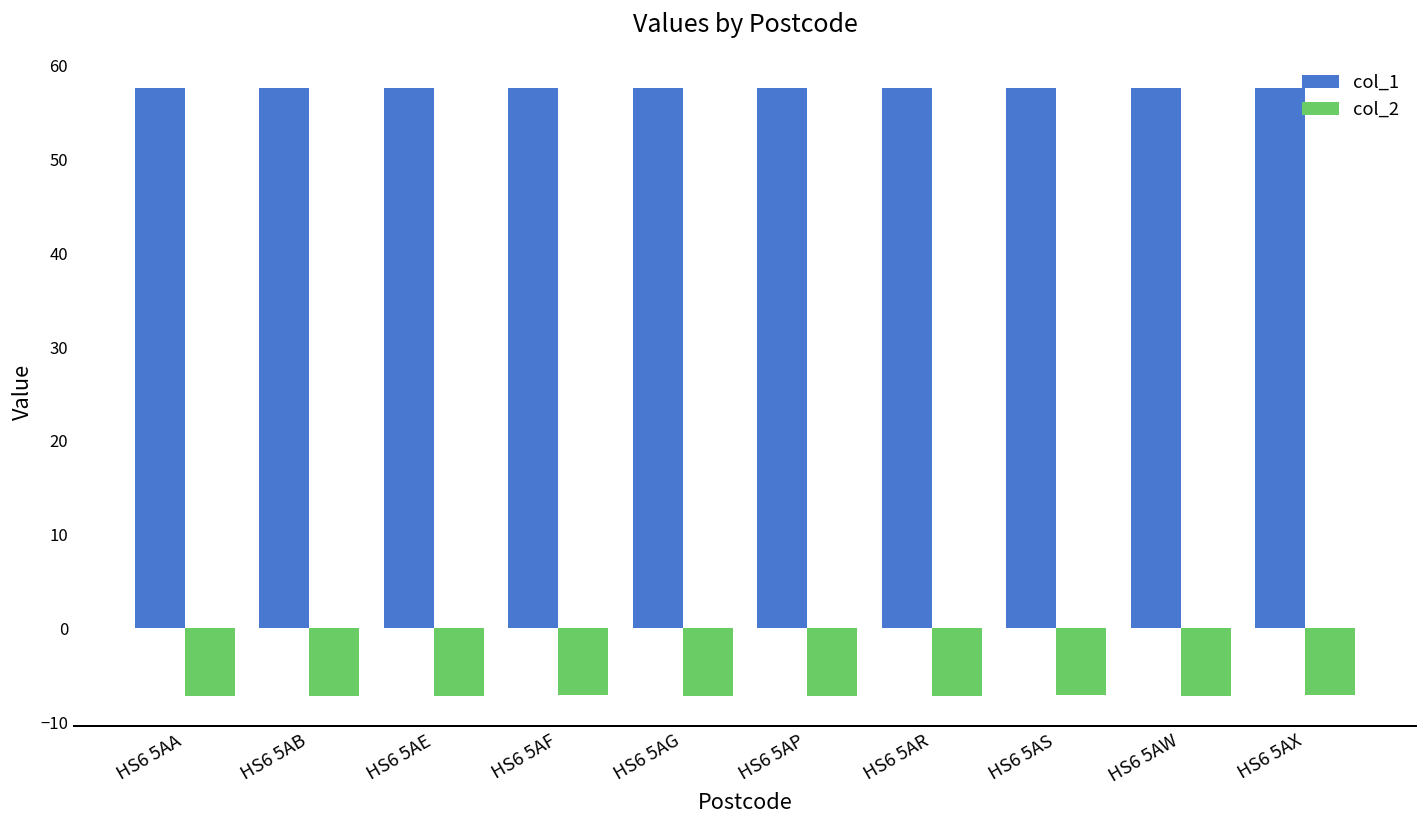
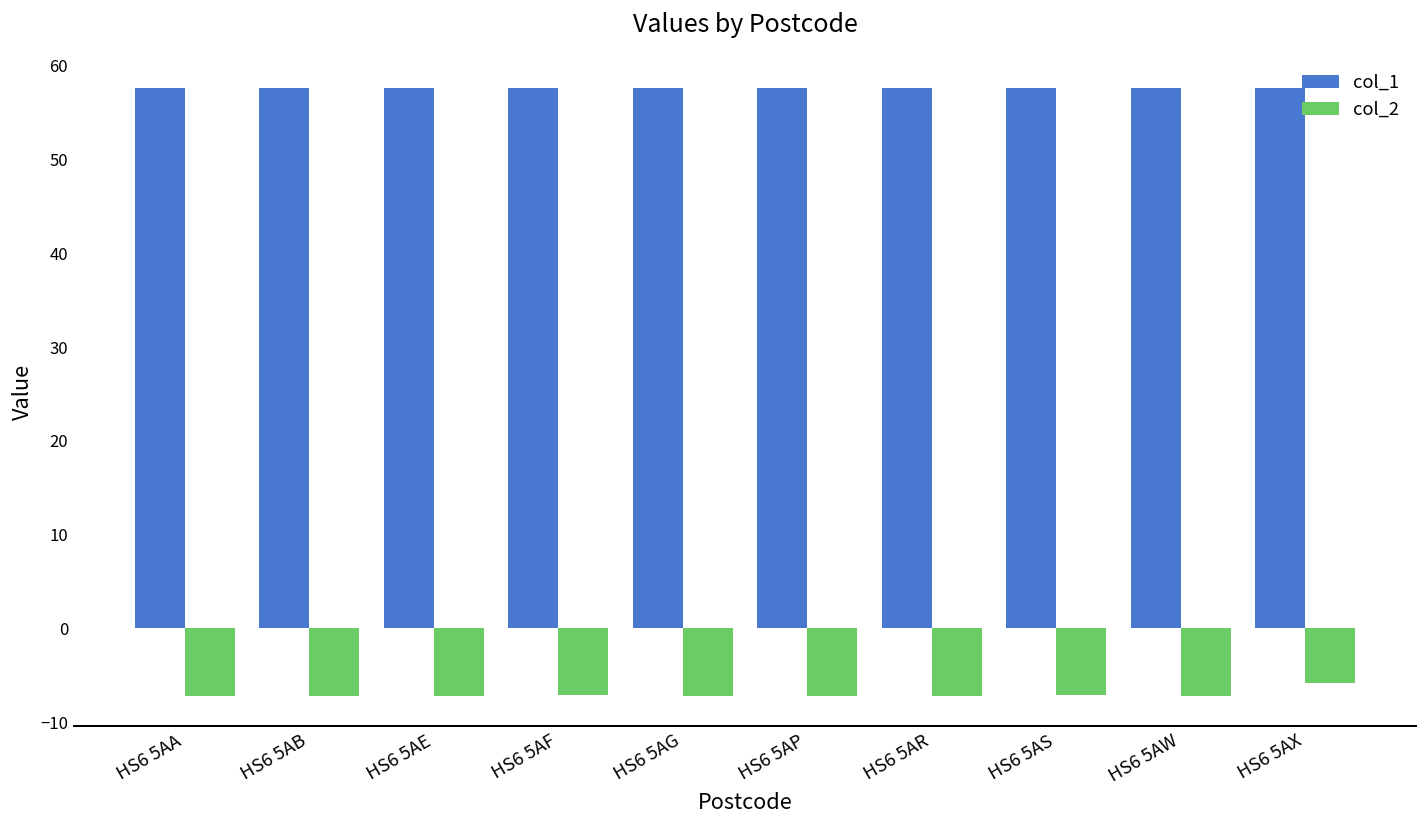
col_2, HS6 5AX: -7 -> -6
